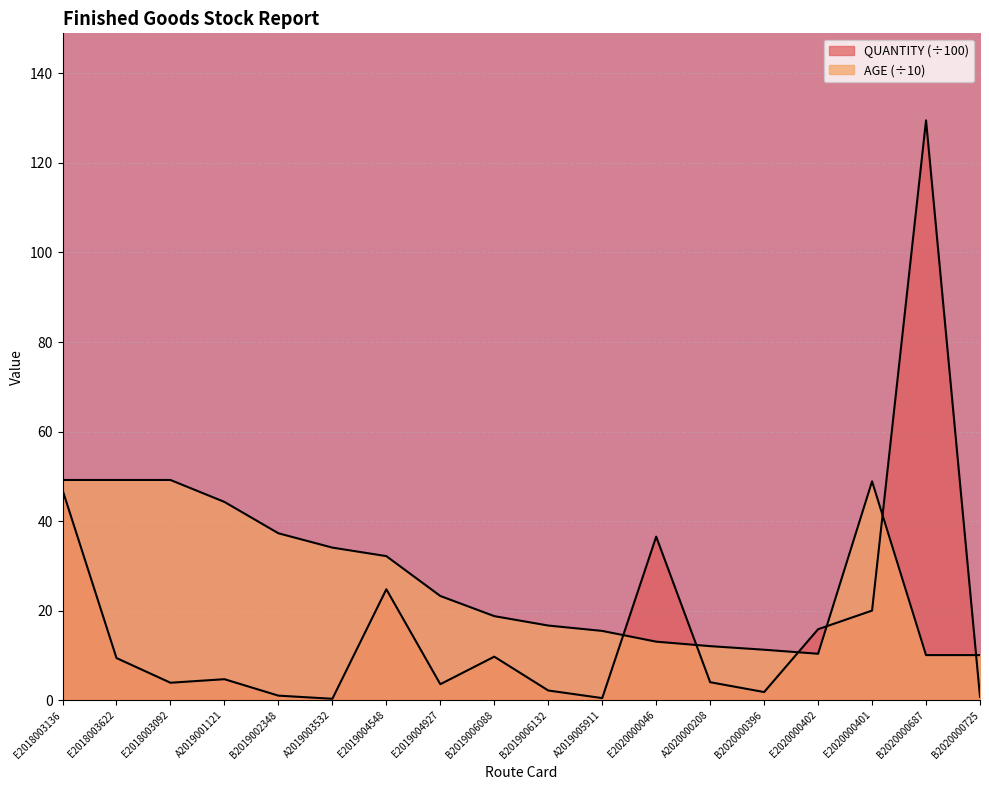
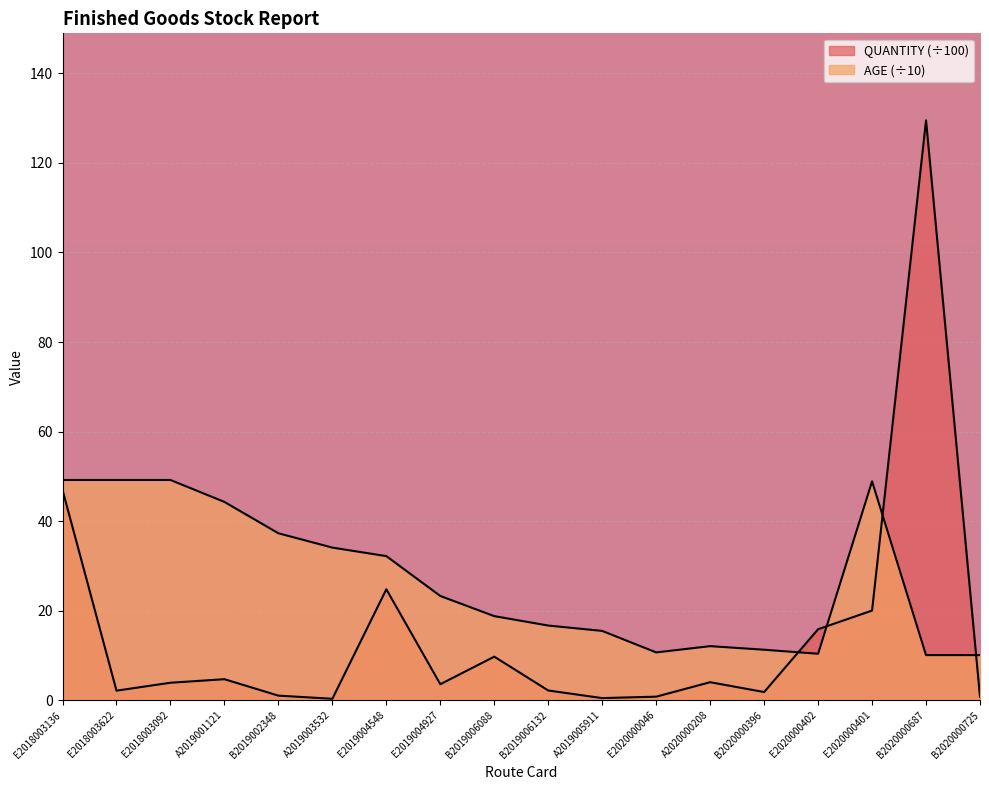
QUANTITY (÷100), E2018003622: 9 -> 2
QUANTITY (÷100), E2020000046: 37 -> 1
AGE (÷10), E2020000046: 13 -> 11
